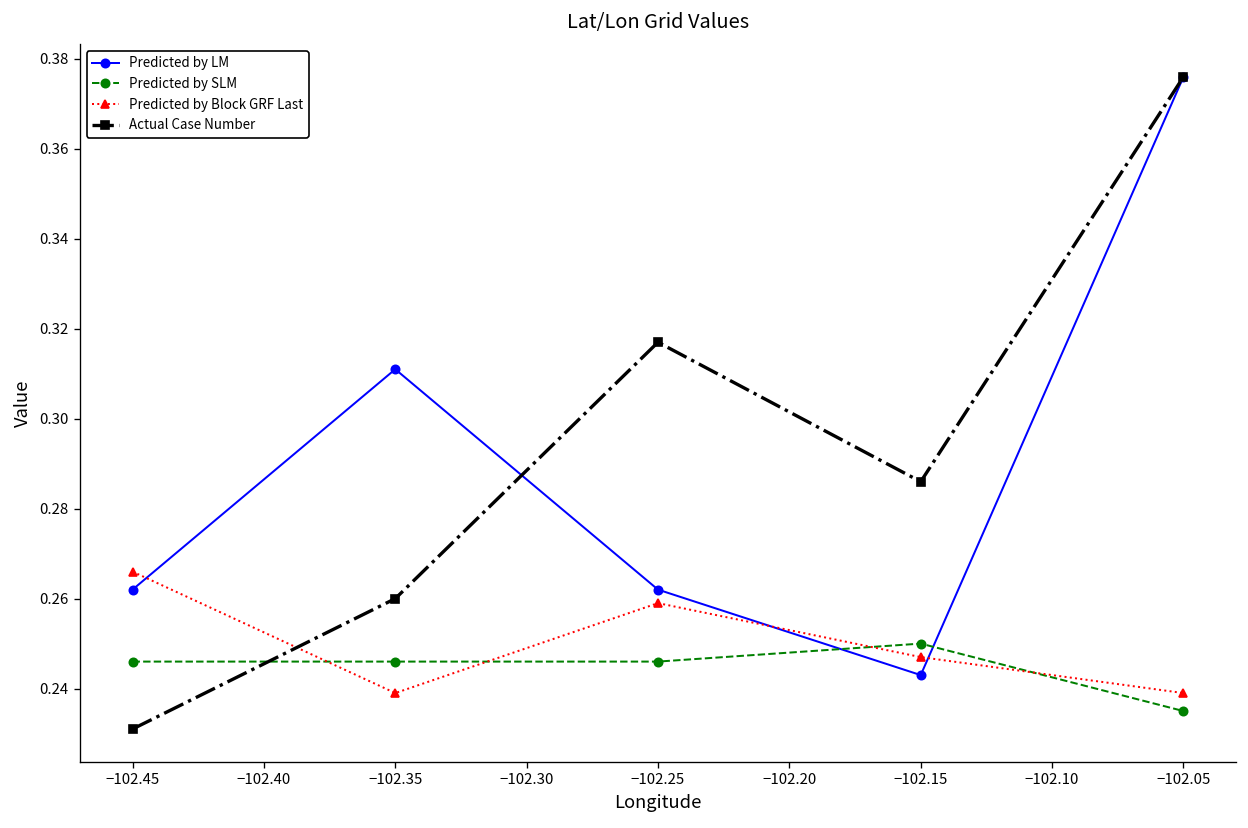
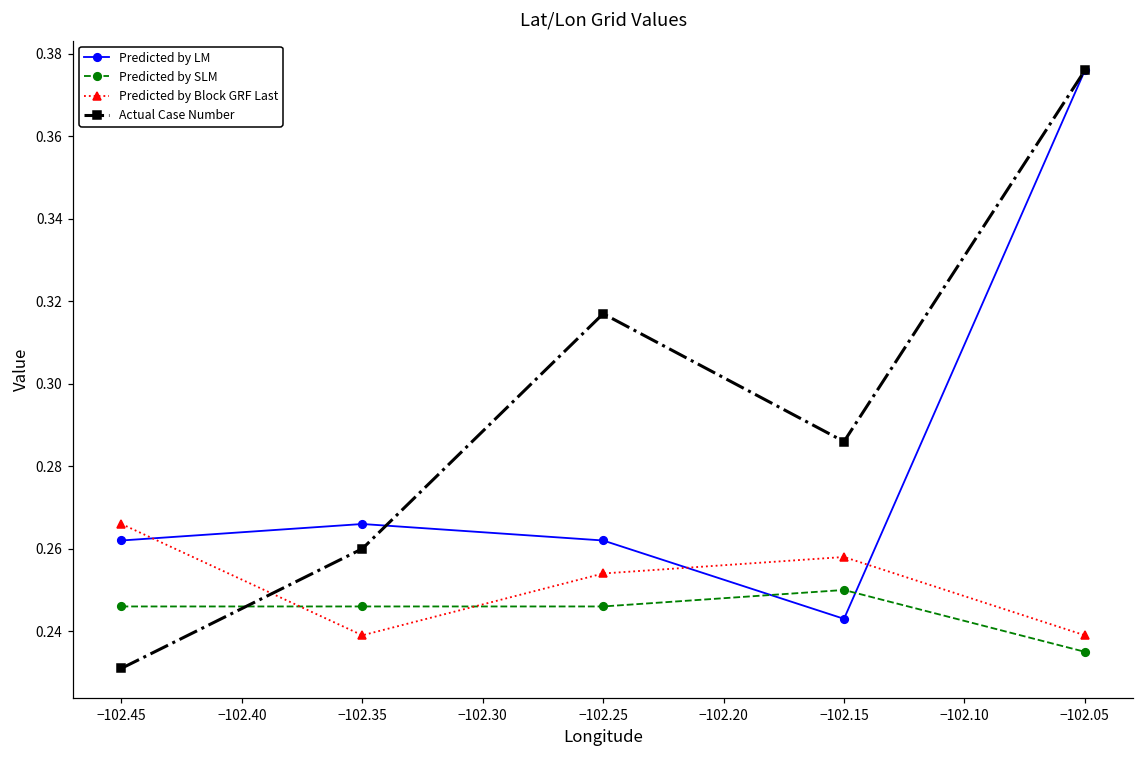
Predicted by LM, −102.35: 0.311 -> 0.266
Predicted by Block GRF Last, −102.25: 0.259 -> 0.254
Predicted by Block GRF Last, −102.15: 0.247 -> 0.258
